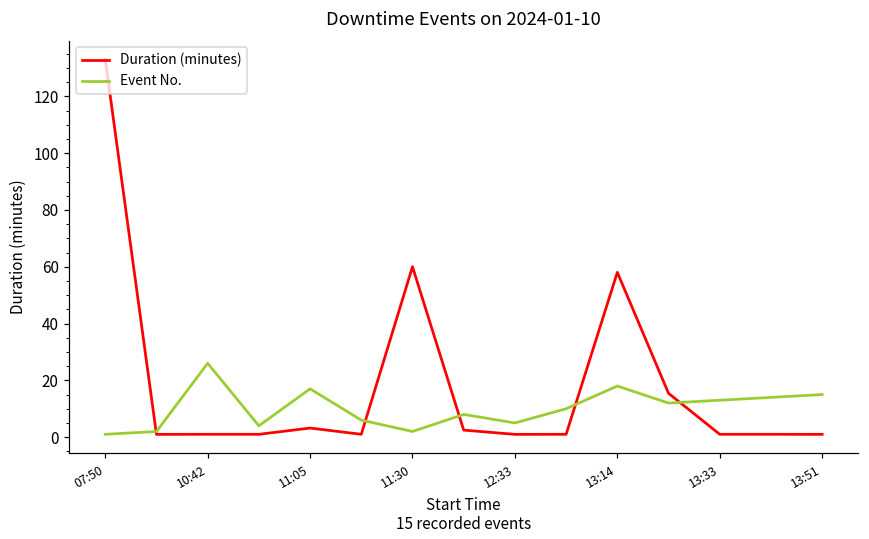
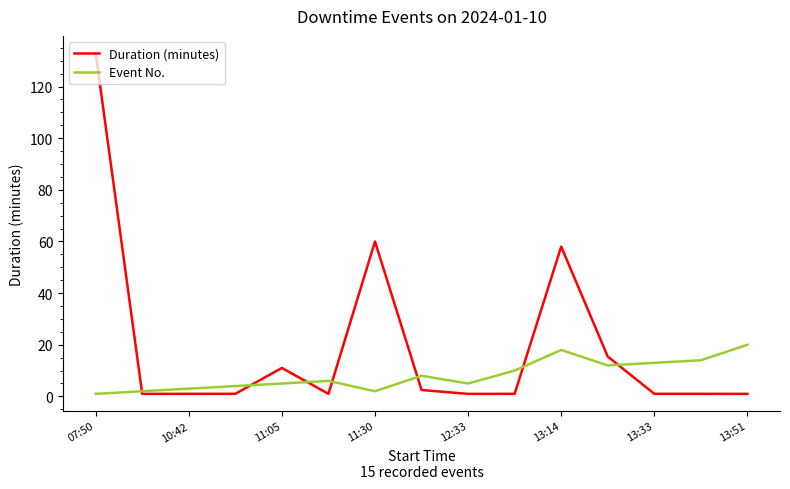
Event No., 10:42: 26 -> 3
Duration (minutes), 11:05: 3 -> 11
Event No., 11:05: 17 -> 5
Event No., 13:51: 15 -> 20
